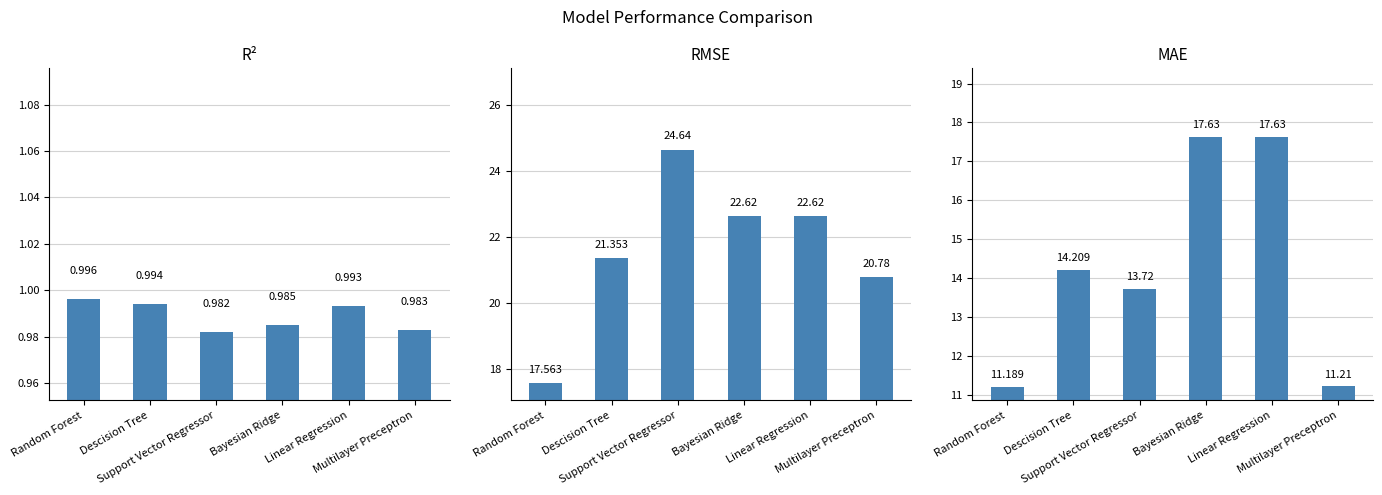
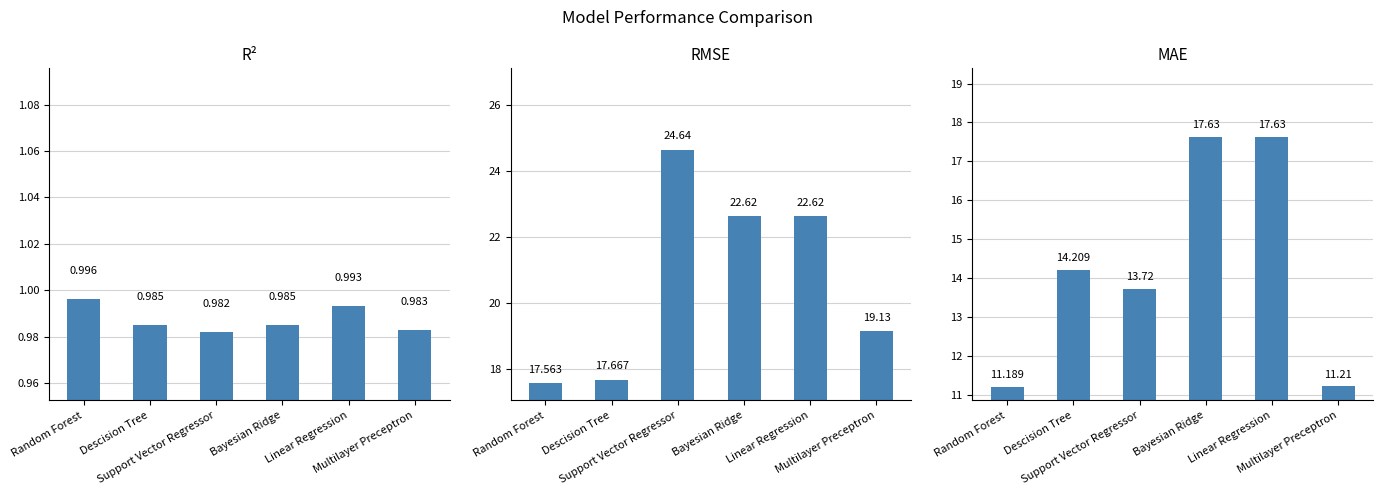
R², Descision Tree: 0.994 -> 0.985
RMSE, Descision Tree: 21.353 -> 17.667
RMSE, Multilayer Preceptron: 20.78 -> 19.13
